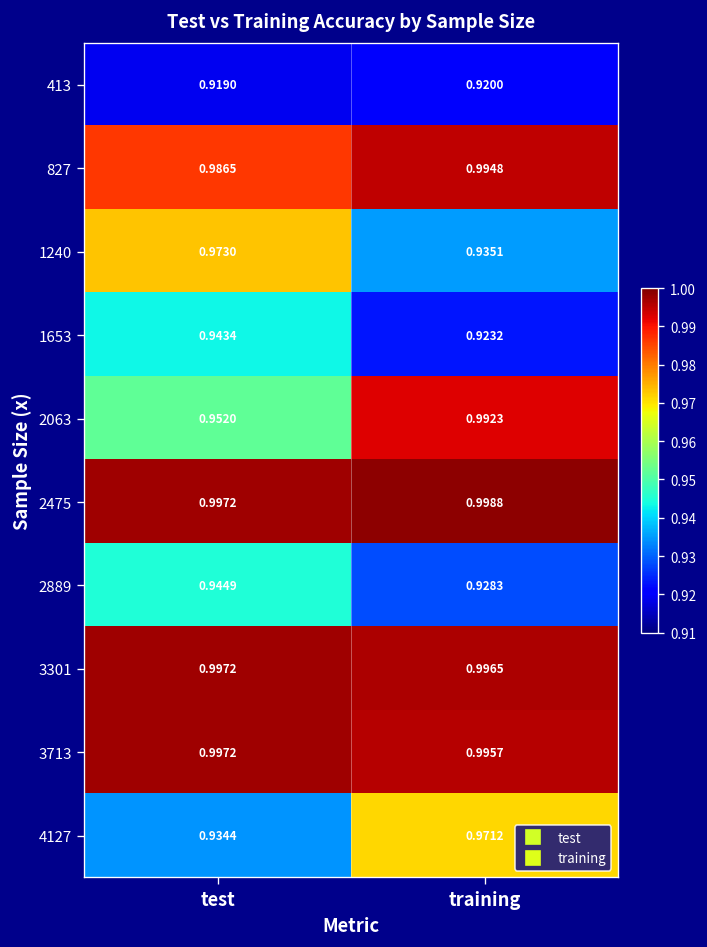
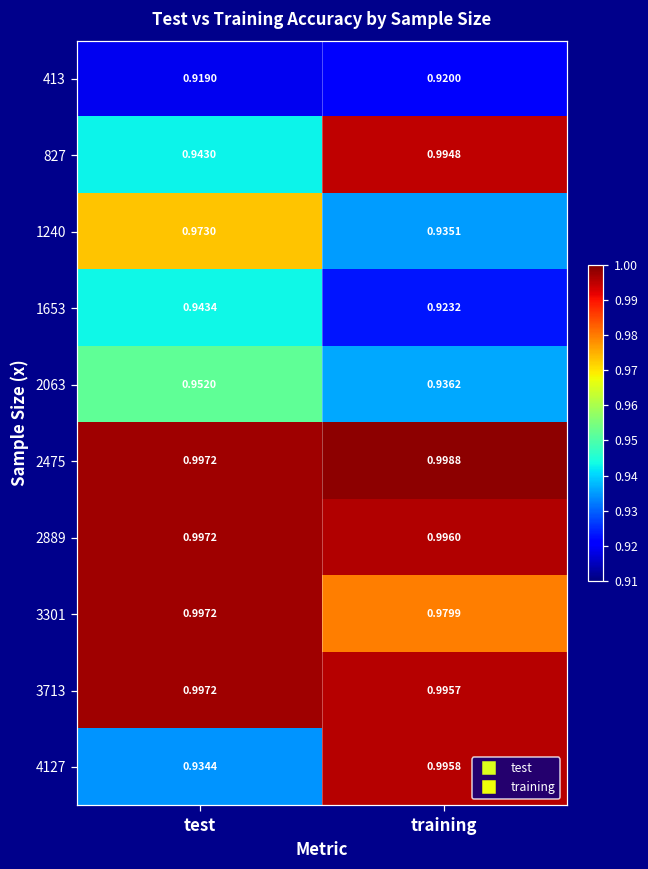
827, test: 0.9865 -> 0.9430
2063, training: 0.9923 -> 0.9362
2889, test: 0.9449 -> 0.9972
2889, training: 0.9283 -> 0.9960
3301, training: 0.9965 -> 0.9799
4127, training: 0.9712 -> 0.9958
